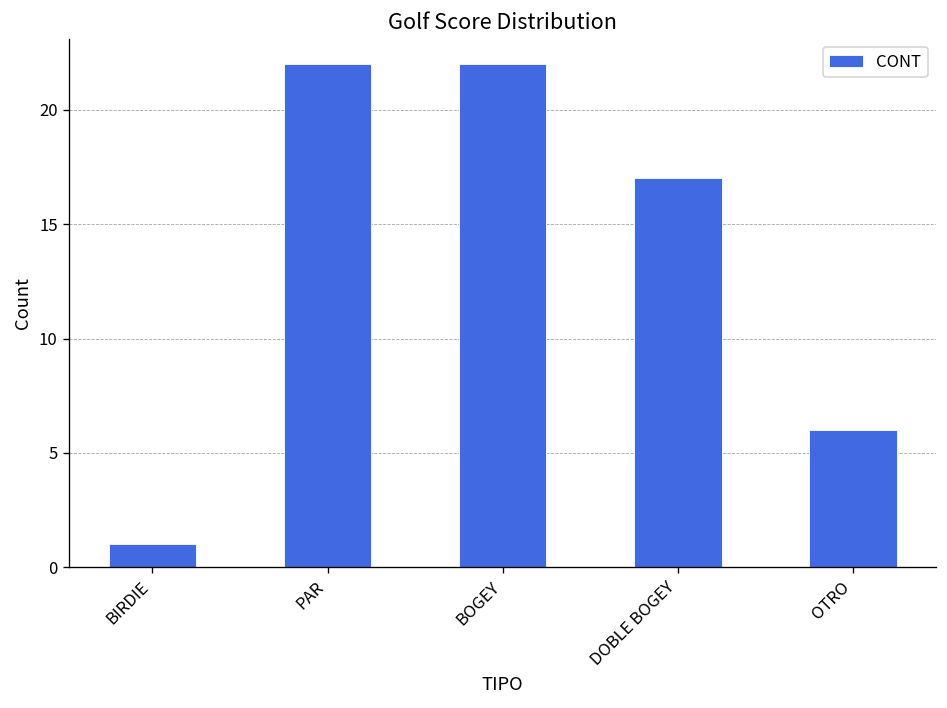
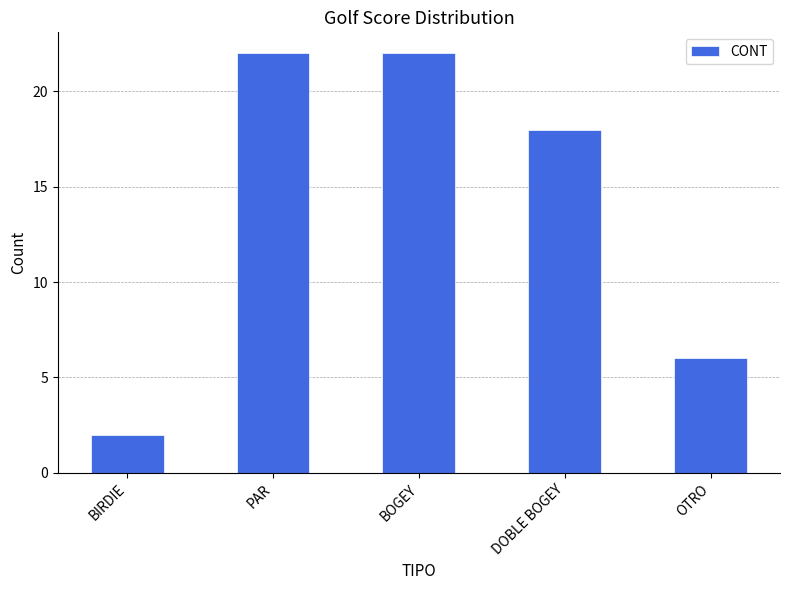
BIRDIE: 1 -> 2
DOBLE BOGEY: 17 -> 18
